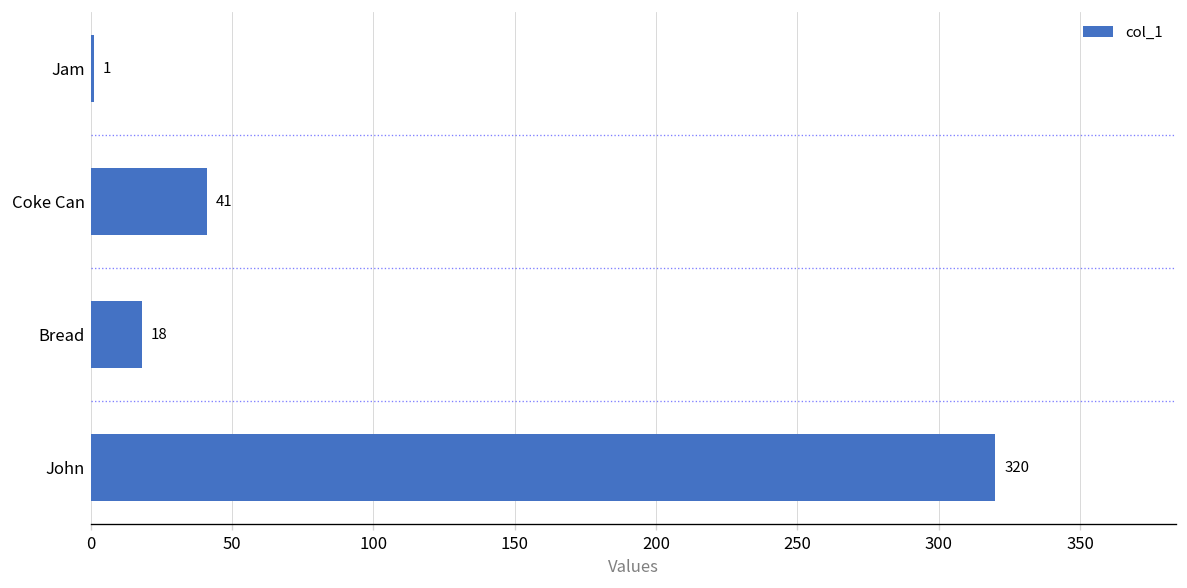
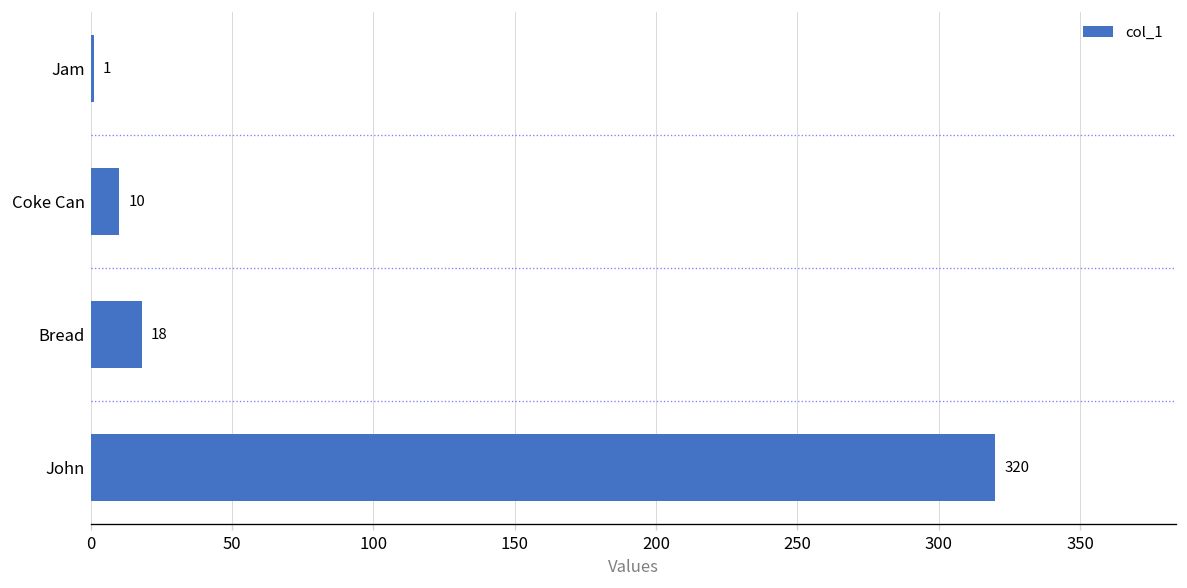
Coke Can: 41 -> 10
